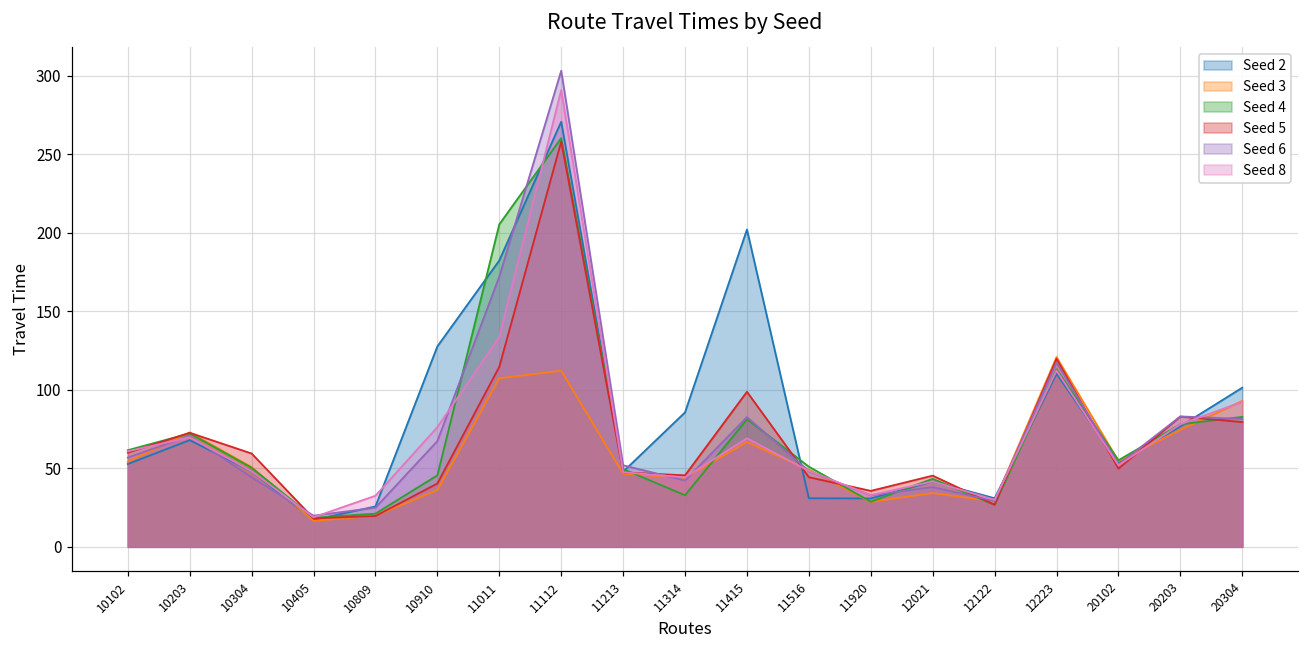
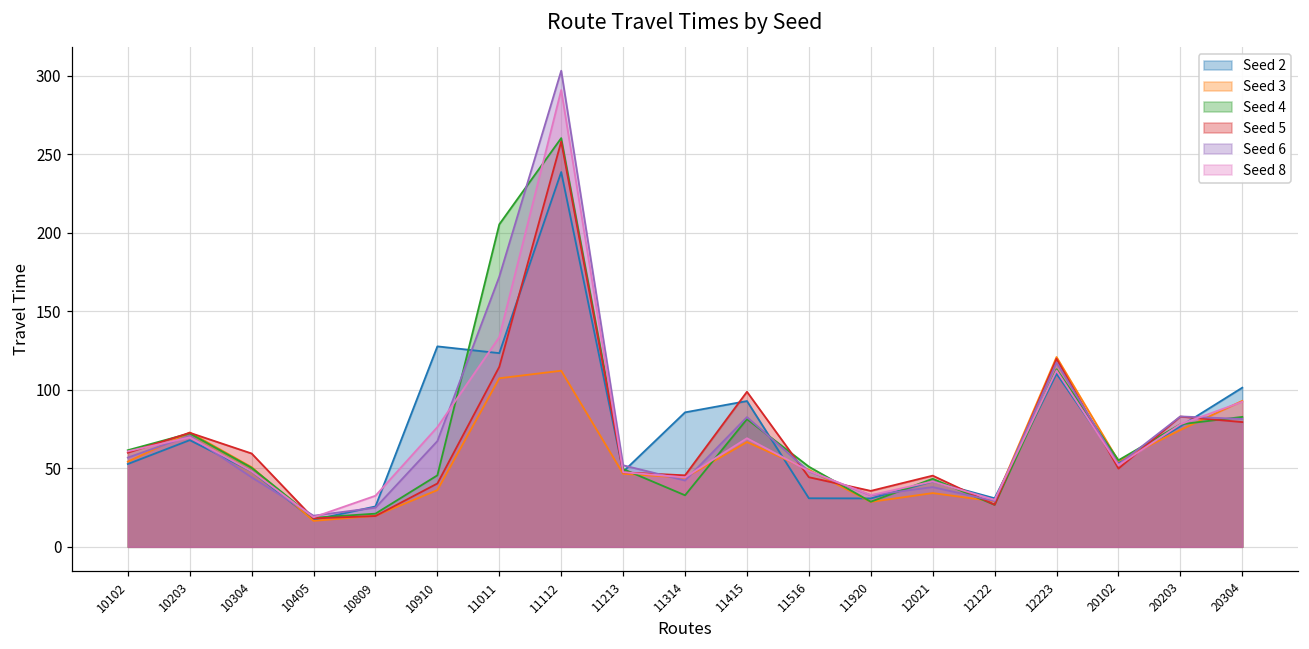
Seed 2, 11011: 182 -> 123
Seed 2, 11112: 271 -> 239
Seed 2, 11415: 202 -> 93
